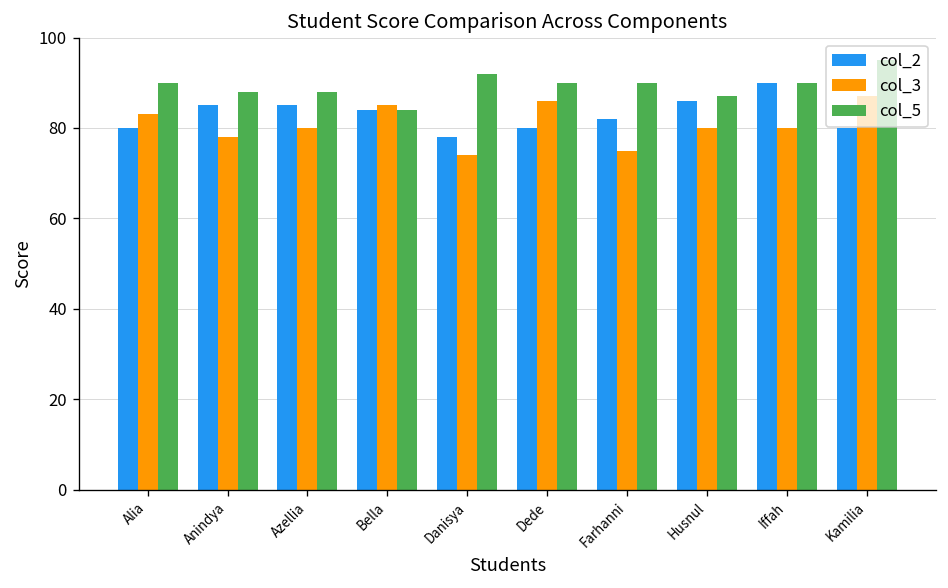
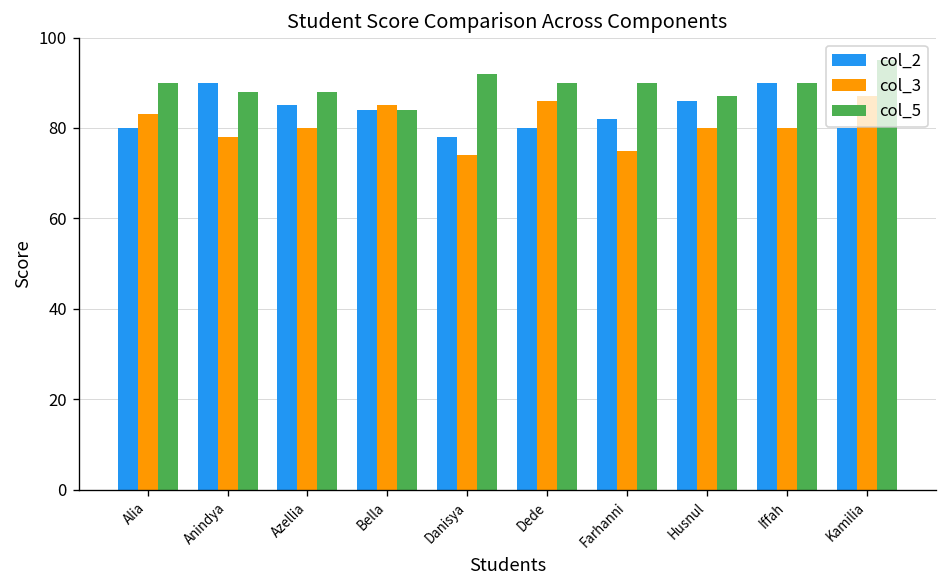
col_2, Anindya: 85 -> 90
